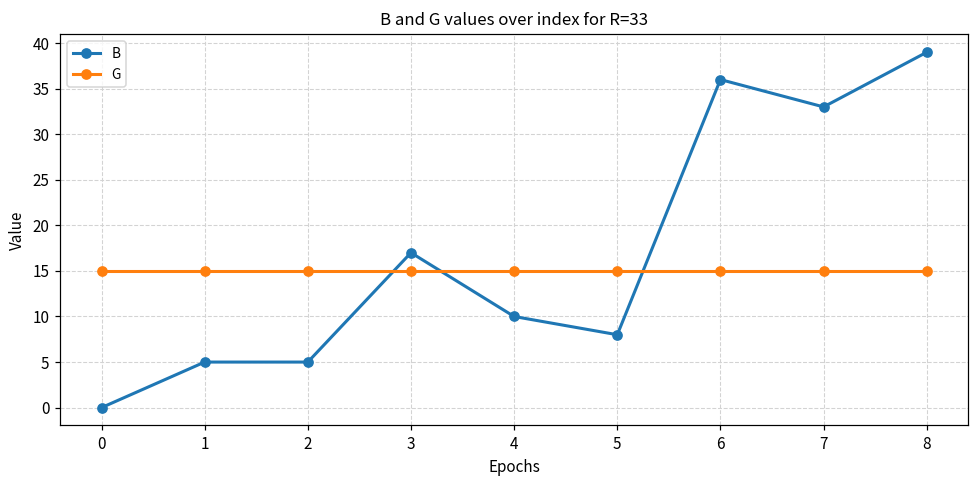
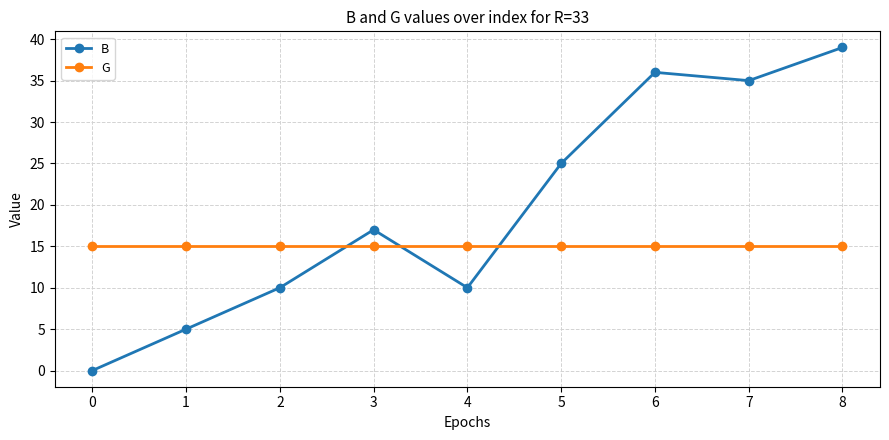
B, 2: 5 -> 10
B, 5: 8 -> 25
B, 7: 33 -> 35
